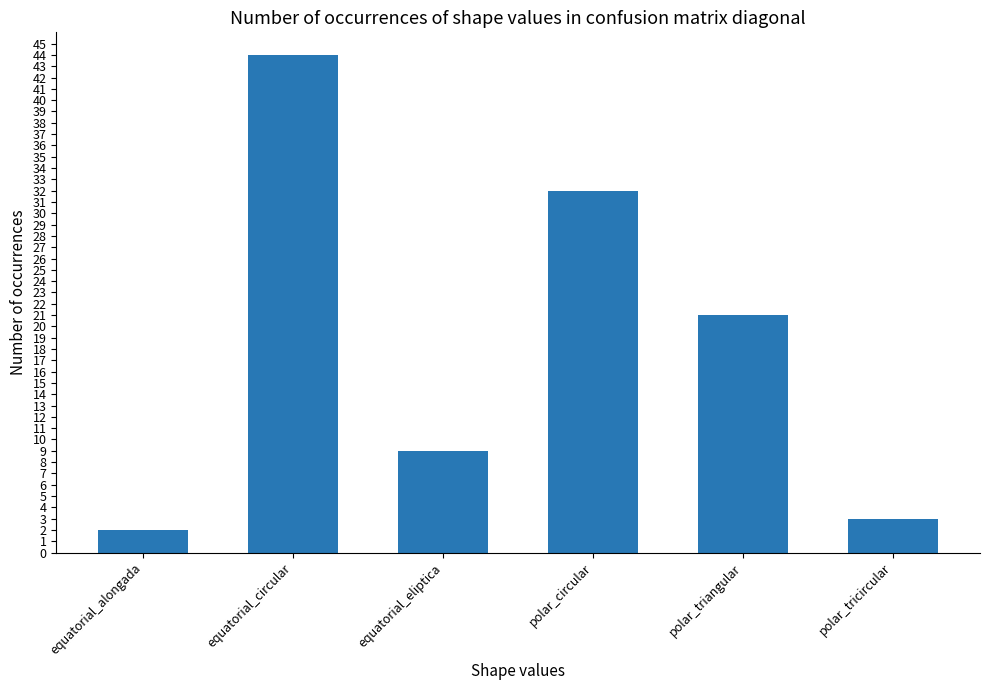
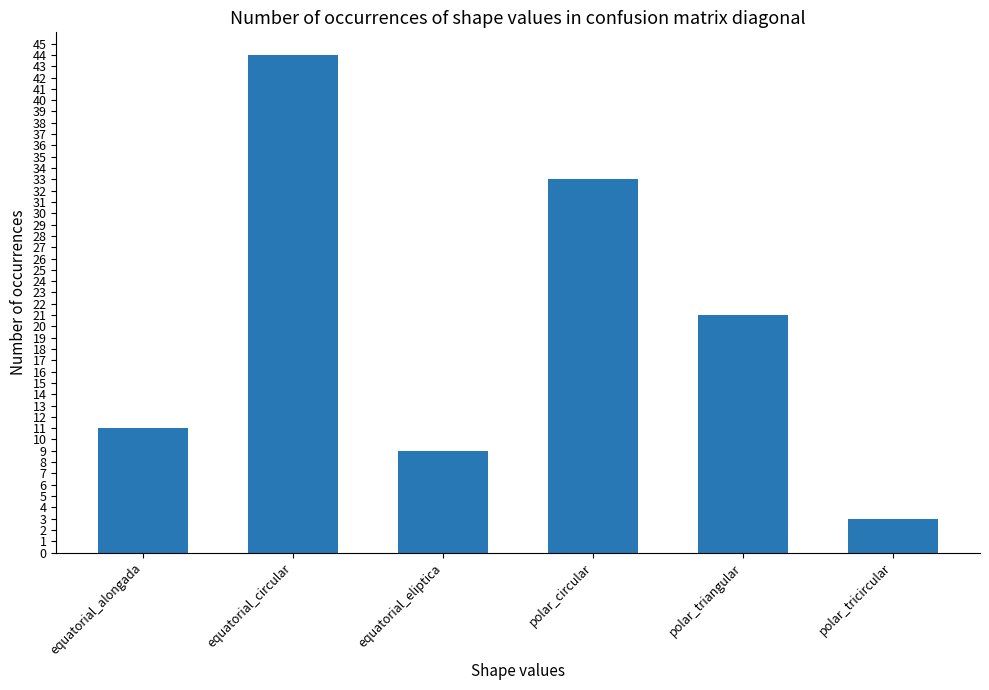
equatorial_alongada: 2 -> 11
polar_circular: 32 -> 33
